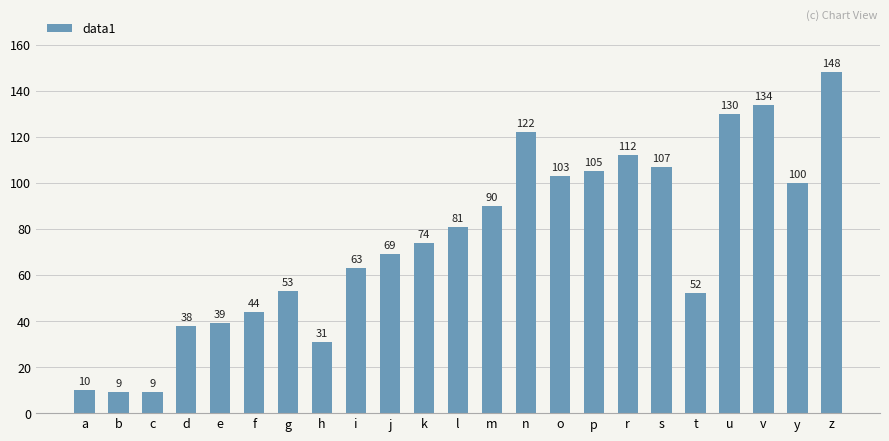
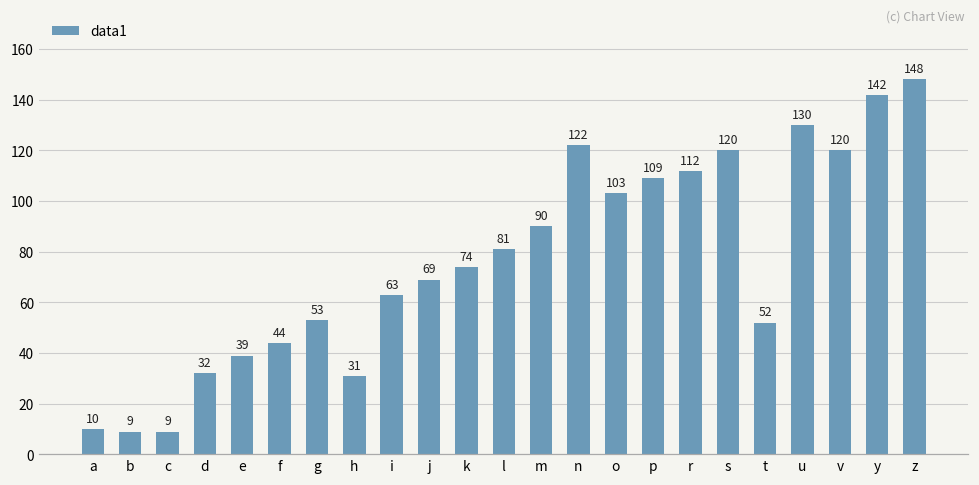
d: 38 -> 32
p: 105 -> 109
s: 107 -> 120
v: 134 -> 120
y: 100 -> 142
